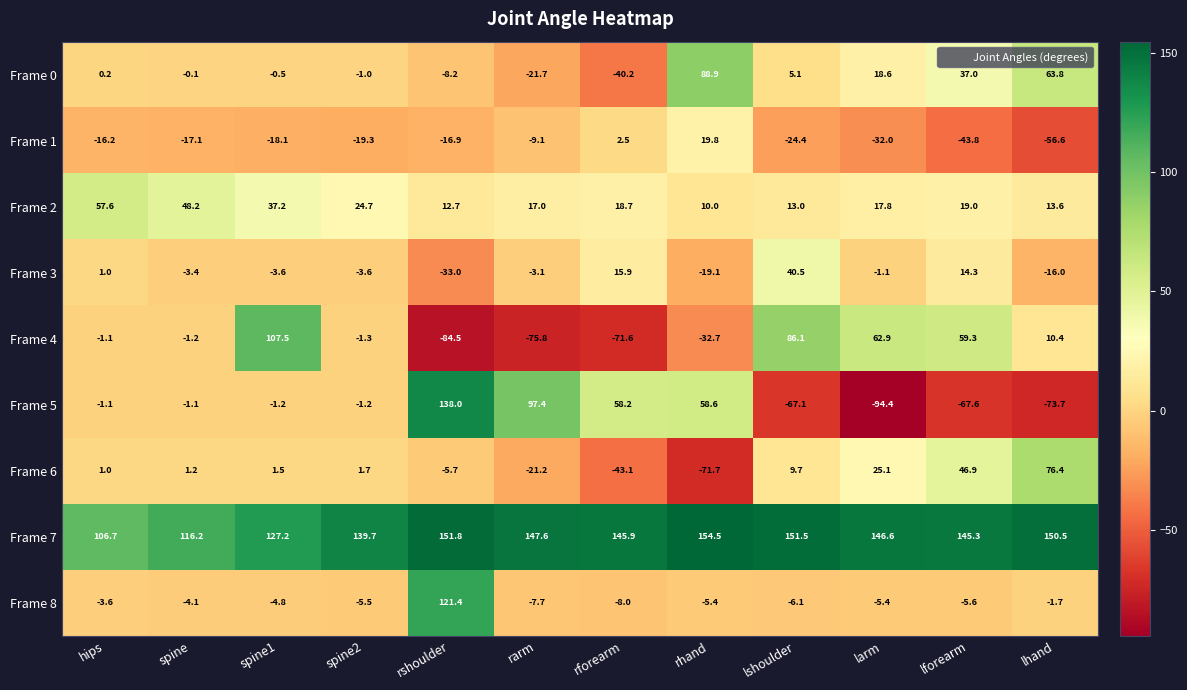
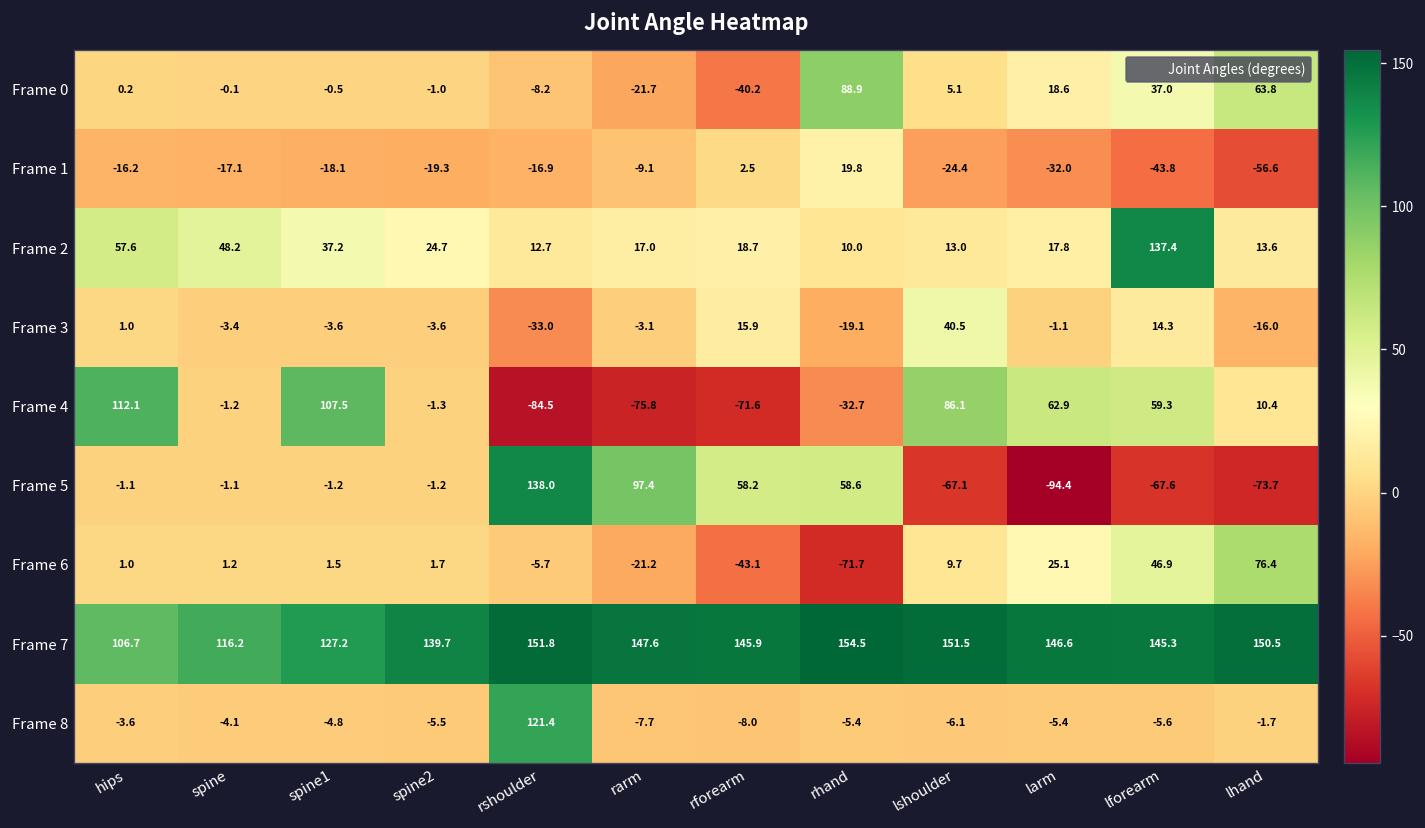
Frame 2, lforearm: 19.0 -> 137.4
Frame 4, hips: -1.1 -> 112.1
